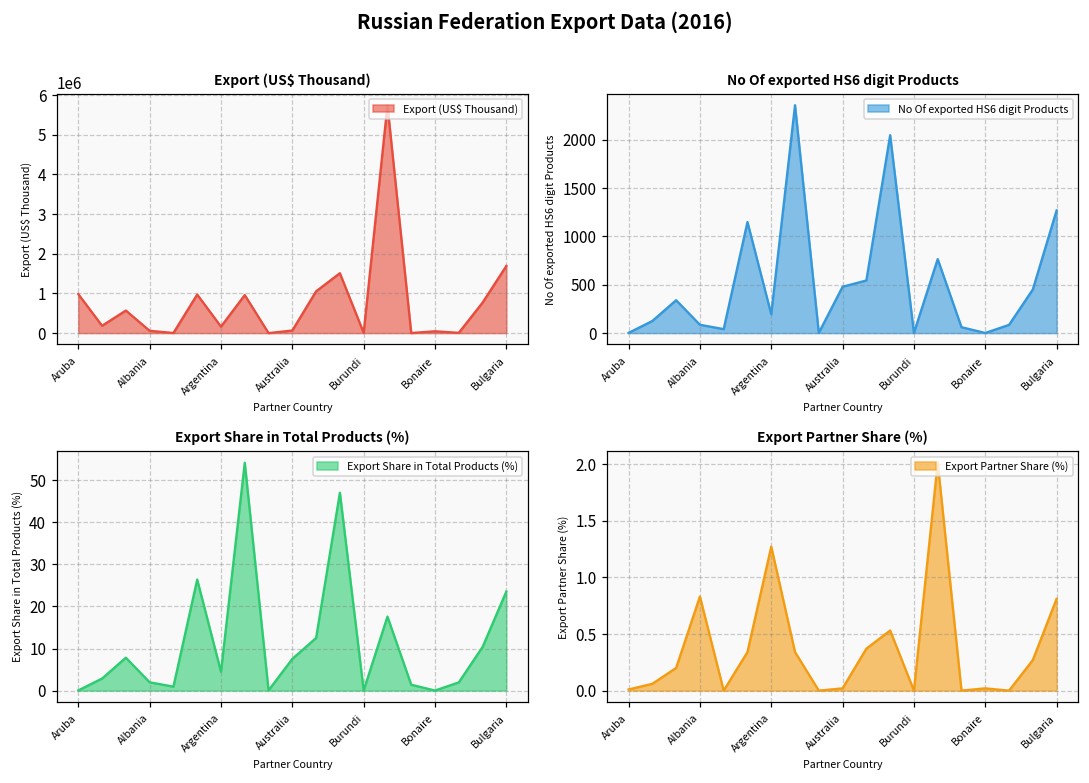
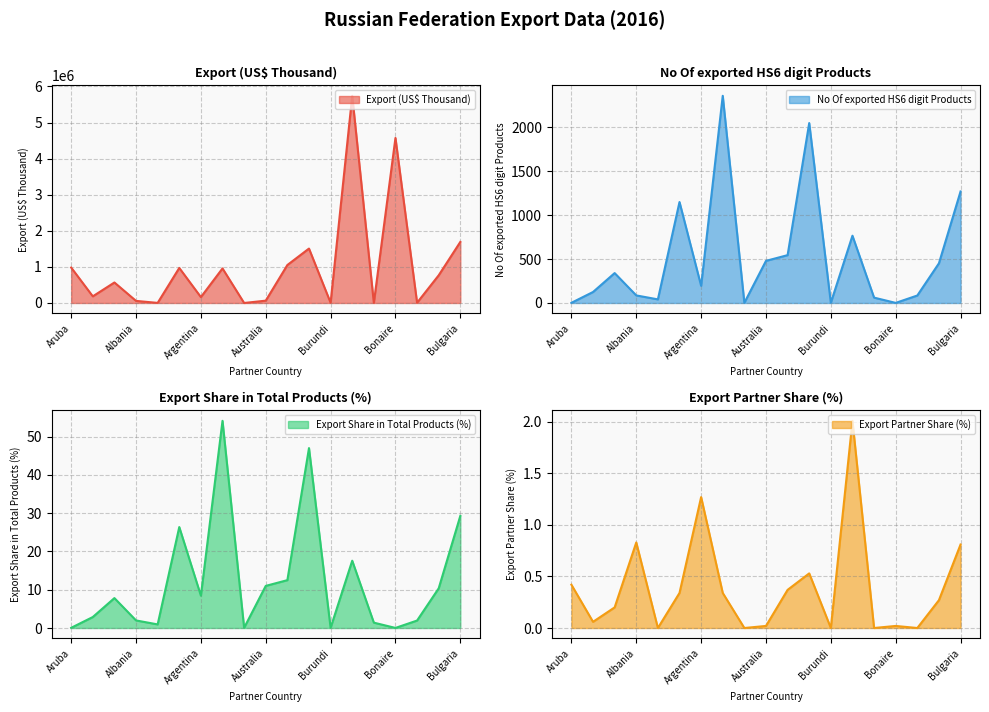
Export (US$ Thousand), Bonaire: 0 -> 4600000
Export Share in Total Products (%), Argentina: 4 -> 8
Export Share in Total Products (%), Australia: 8 -> 11
Export Share in Total Products (%), Bulgaria: 24 -> 29
Export Partner Share (%), Aruba: 0.01 -> 0.42
